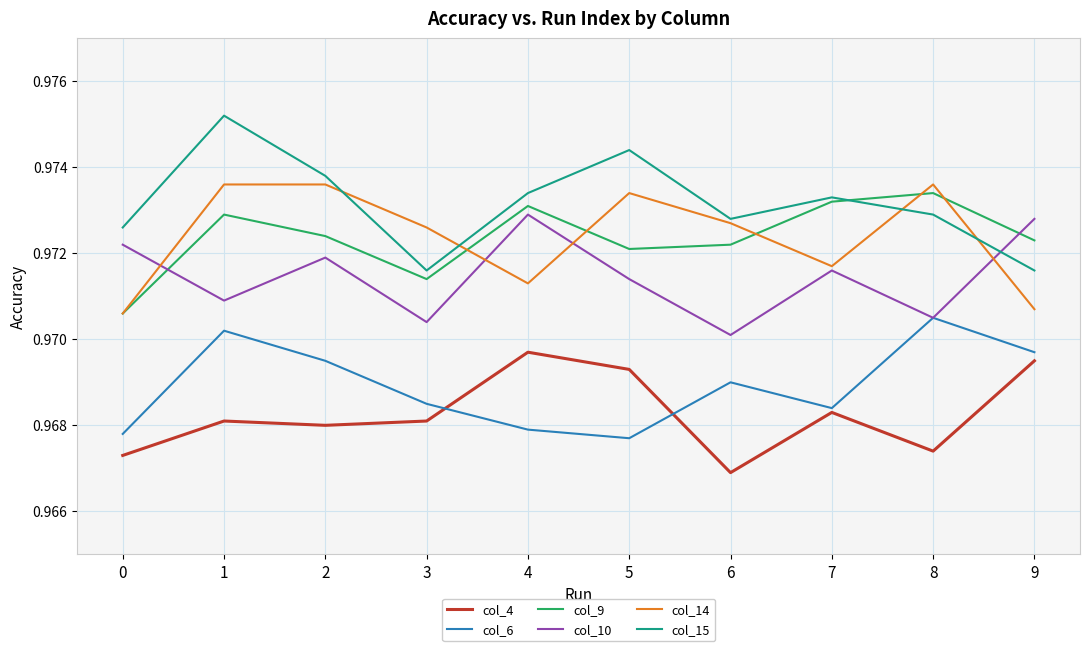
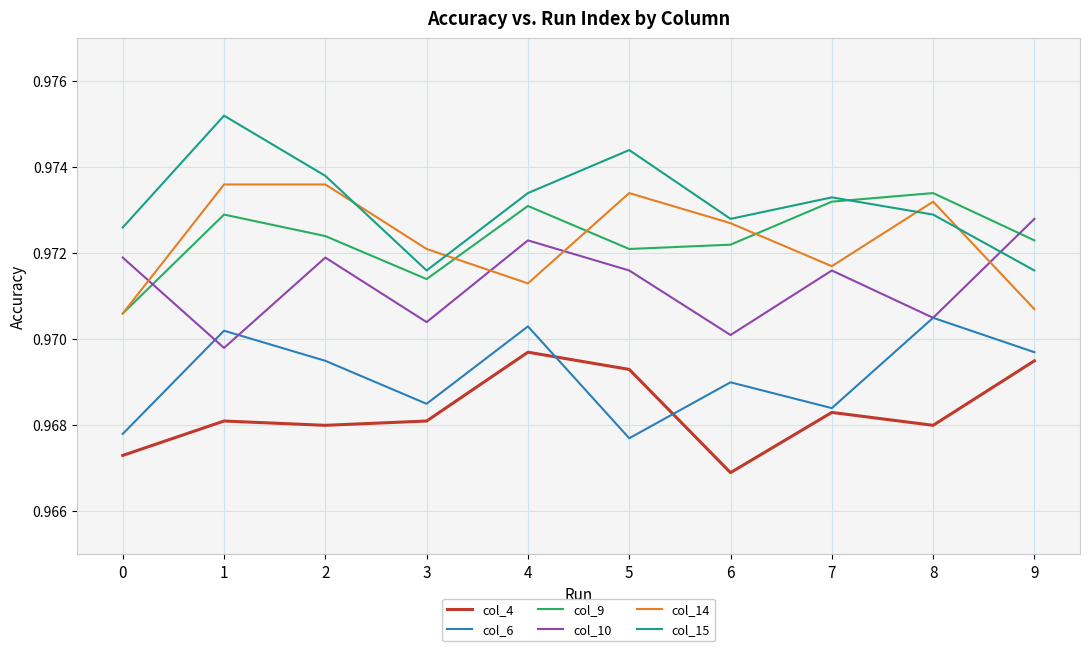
col_10, 0: 0.9722 -> 0.9719
col_10, 1: 0.9709 -> 0.9698
col_14, 3: 0.9726 -> 0.9721
col_6, 4: 0.9679 -> 0.9703
col_10, 4: 0.9729 -> 0.9723
col_10, 5: 0.9714 -> 0.9716
col_4, 8: 0.9674 -> 0.9680
col_14, 8: 0.9736 -> 0.9732
